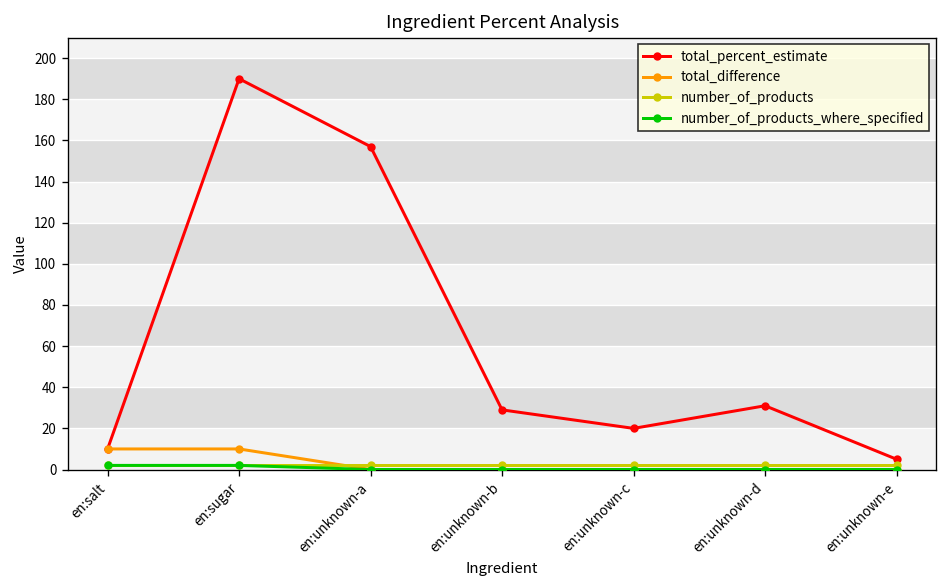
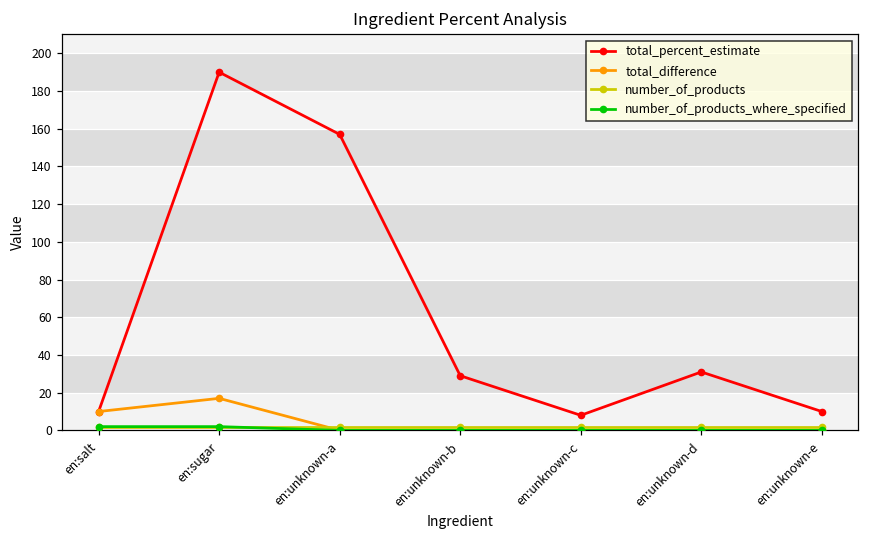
total_difference, en:sugar: 10 -> 17
total_percent_estimate, en:unknown-c: 20 -> 8
total_percent_estimate, en:unknown-e: 5 -> 10
